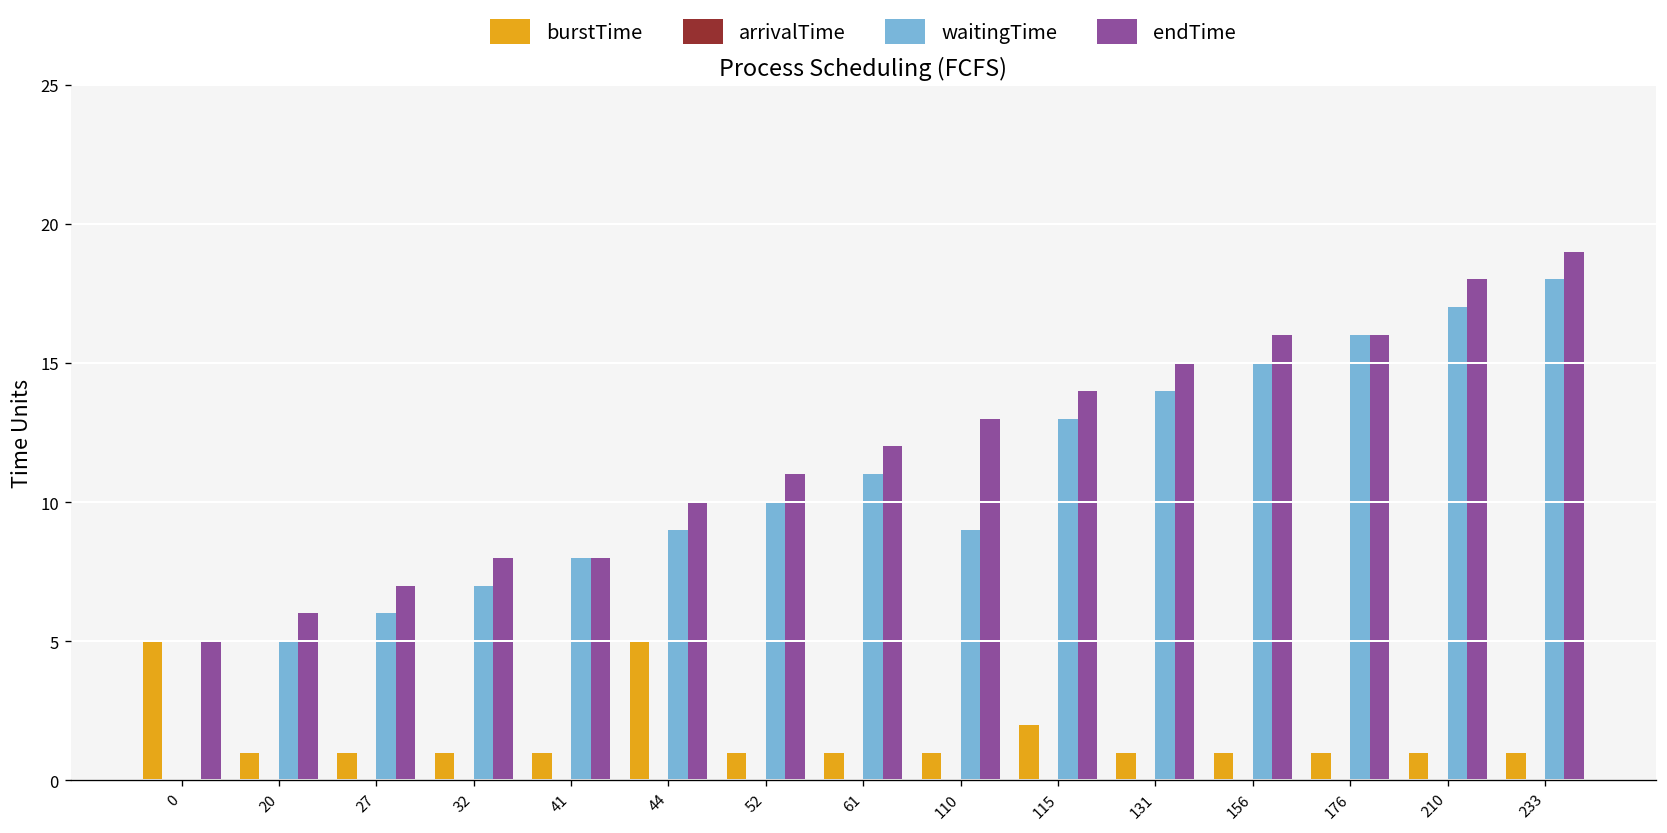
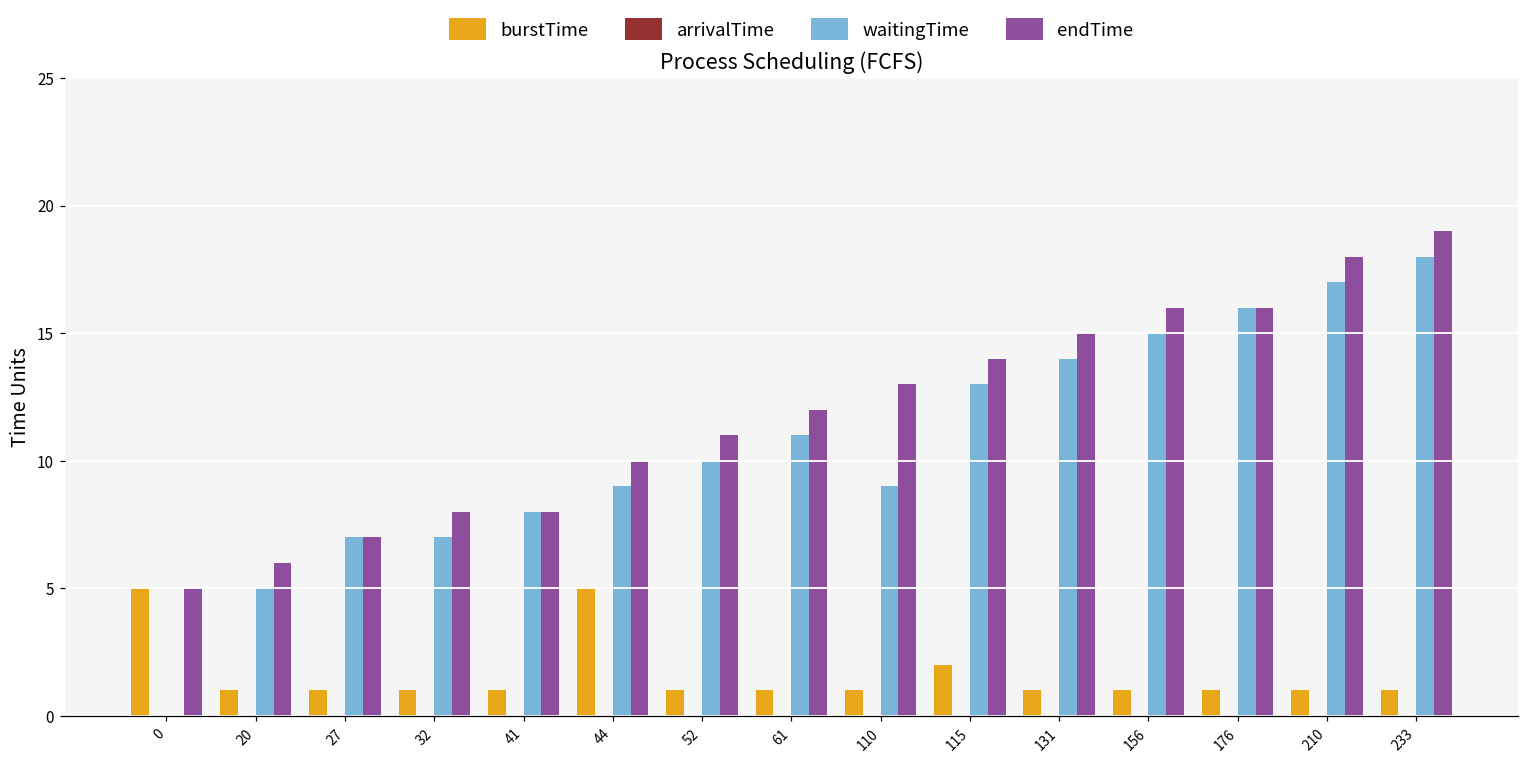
waitingTime, 27: 6 -> 7
